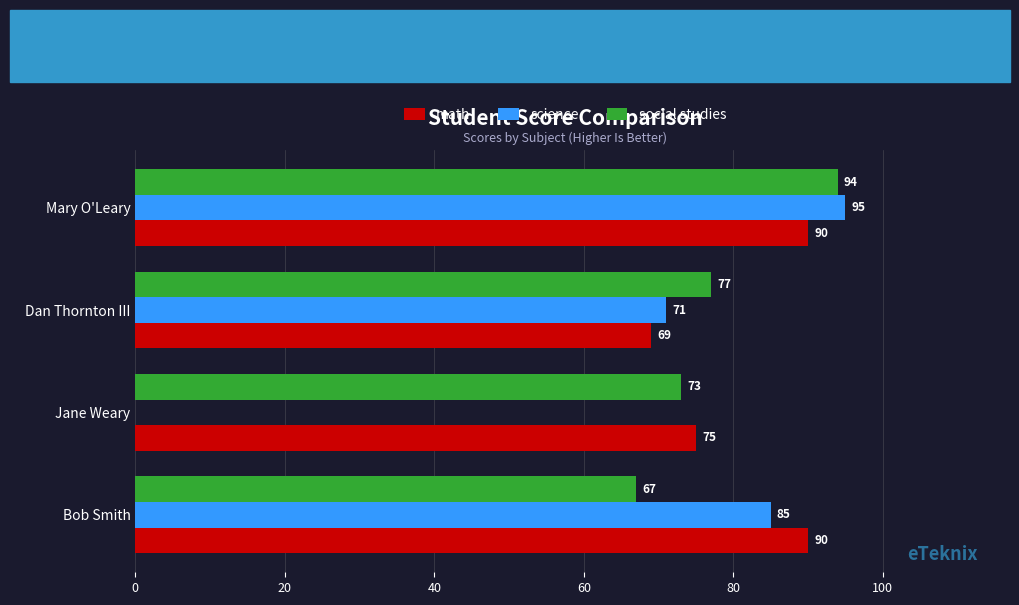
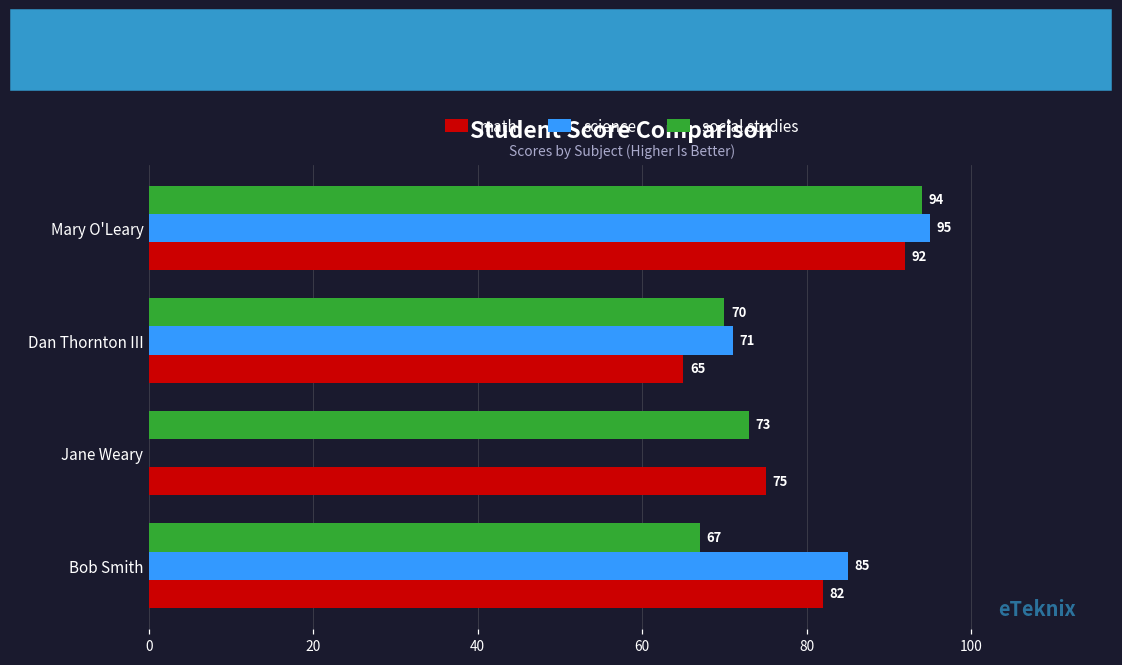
math, Mary O'Leary: 90 -> 92
social studies, Dan Thornton III: 77 -> 70
math, Dan Thornton III: 69 -> 65
math, Bob Smith: 90 -> 82
